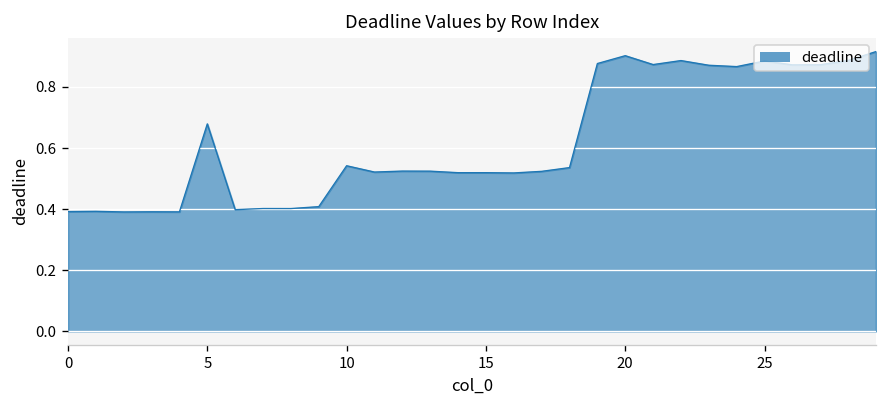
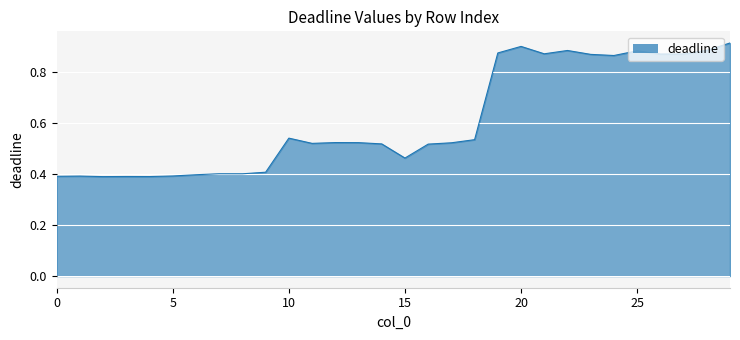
5: 0.68 -> 0.39
15: 0.52 -> 0.46
